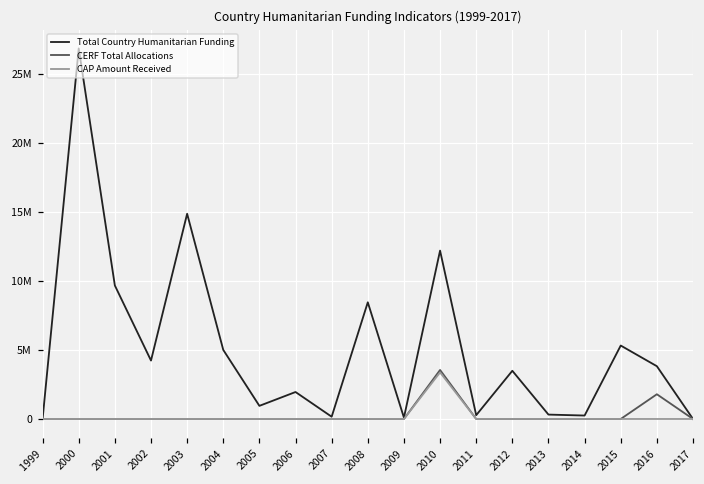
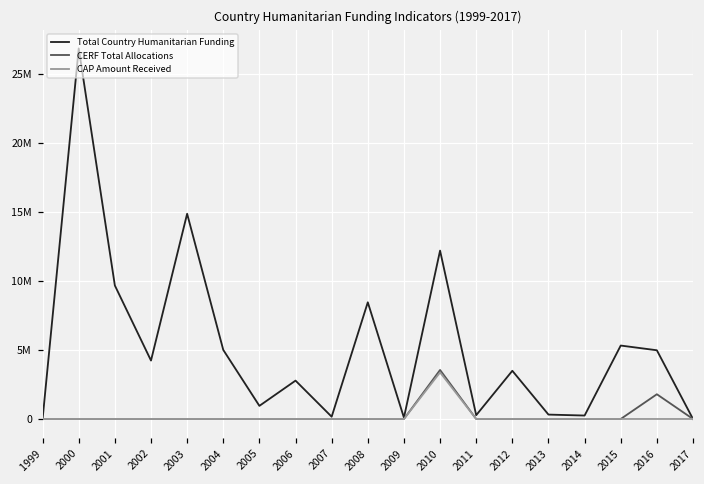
Total Country Humanitarian Funding, 2006: 2000000 -> 2800000
Total Country Humanitarian Funding, 2016: 3800000 -> 5000000
